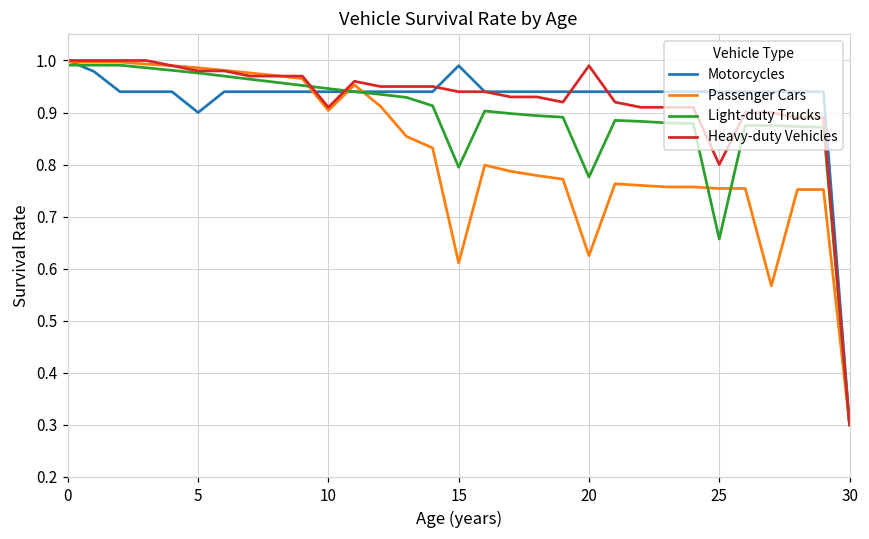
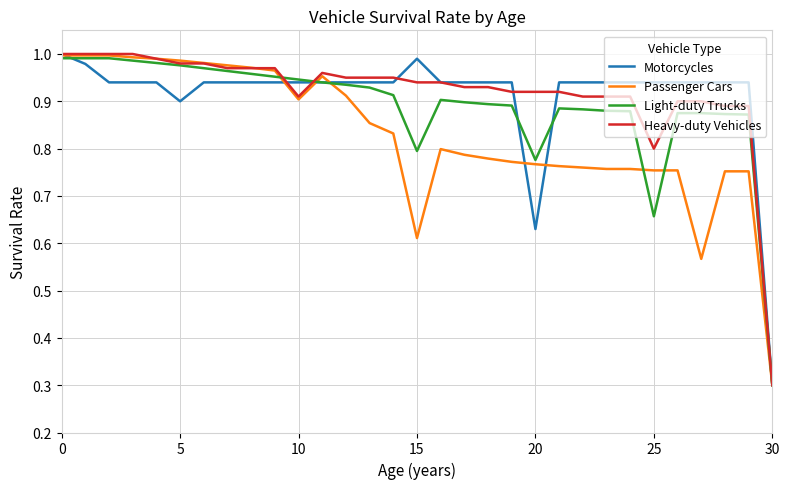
Motorcycles, 20: 0.94 -> 0.63
Passenger Cars, 20: 0.63 -> 0.77
Heavy-duty Vehicles, 20: 0.99 -> 0.92
